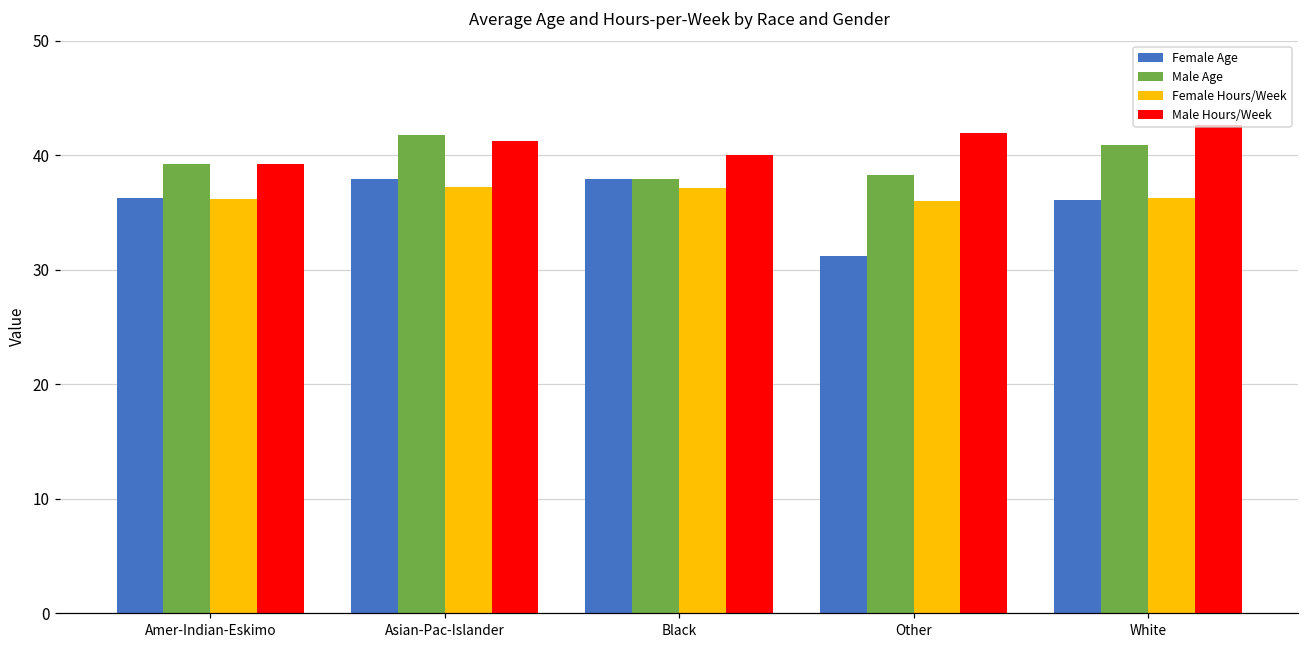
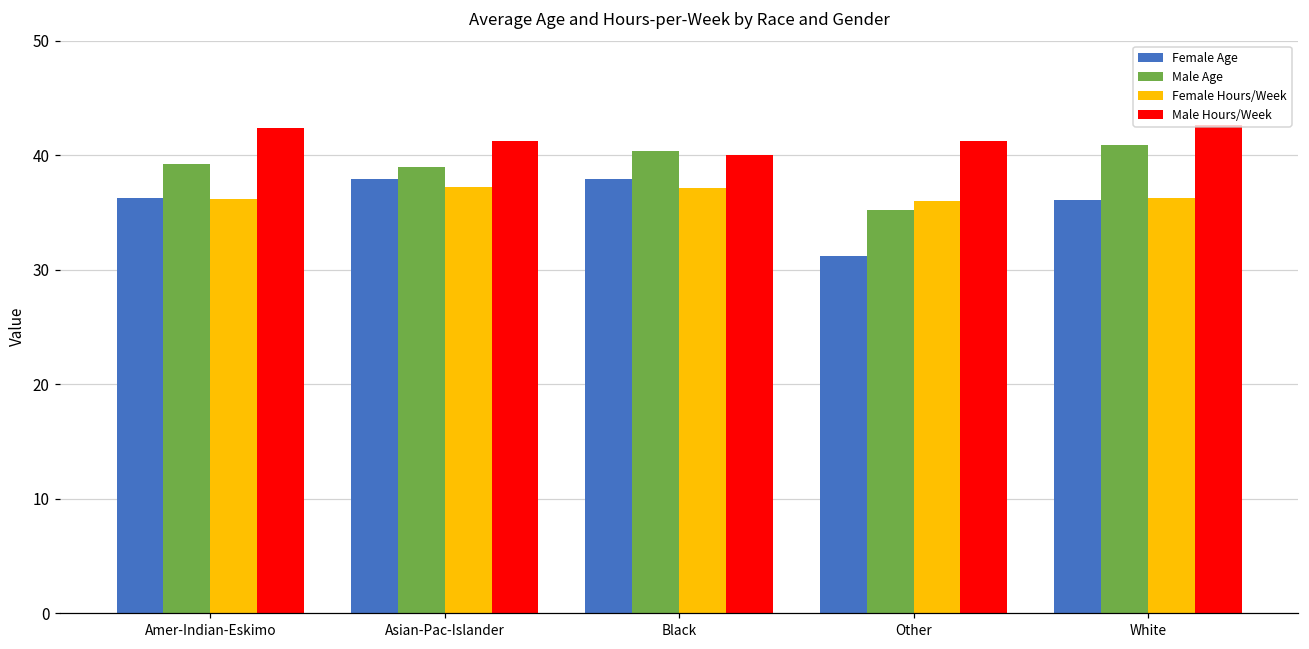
Male Hours/Week, Amer-Indian-Eskimo: 39.2 -> 42.3
Male Age, Asian-Pac-Islander: 41.8 -> 39.0
Male Age, Black: 37.9 -> 40.4
Male Age, Other: 38.3 -> 35.2
Male Hours/Week, Other: 42.0 -> 41.2
